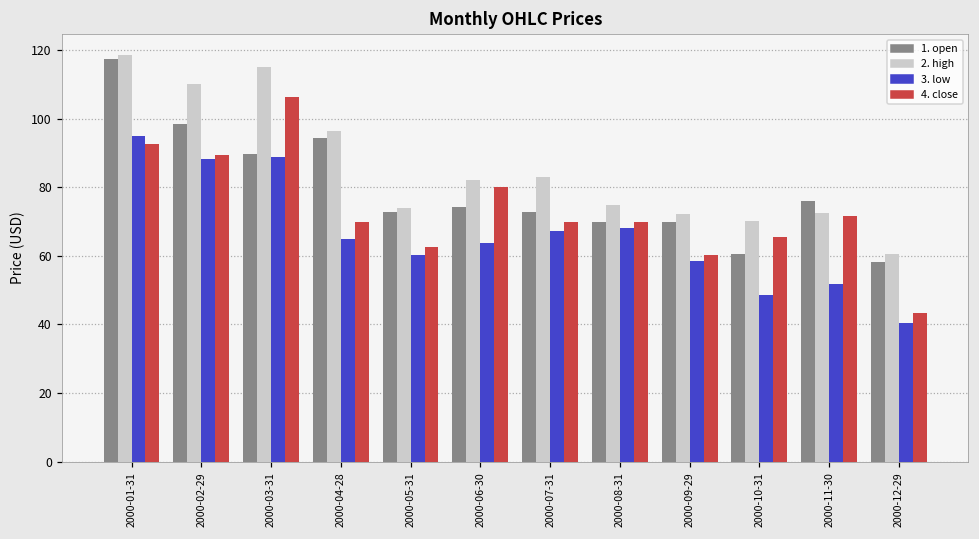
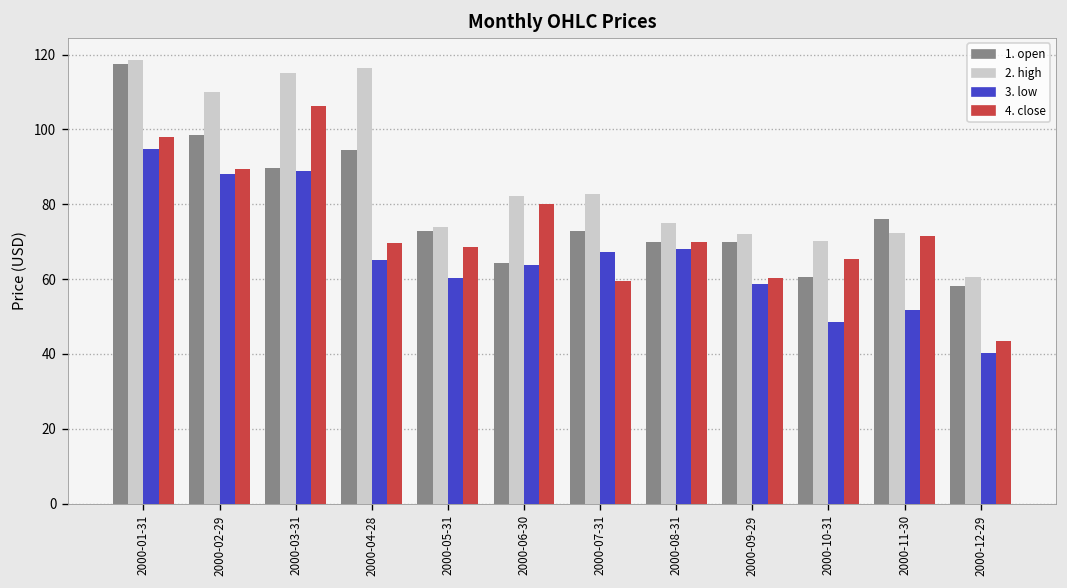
4. close, 2000-01-31: 93 -> 98
2. high, 2000-04-28: 97 -> 117
4. close, 2000-05-31: 63 -> 69
1. open, 2000-06-30: 74 -> 64
4. close, 2000-07-31: 70 -> 59
